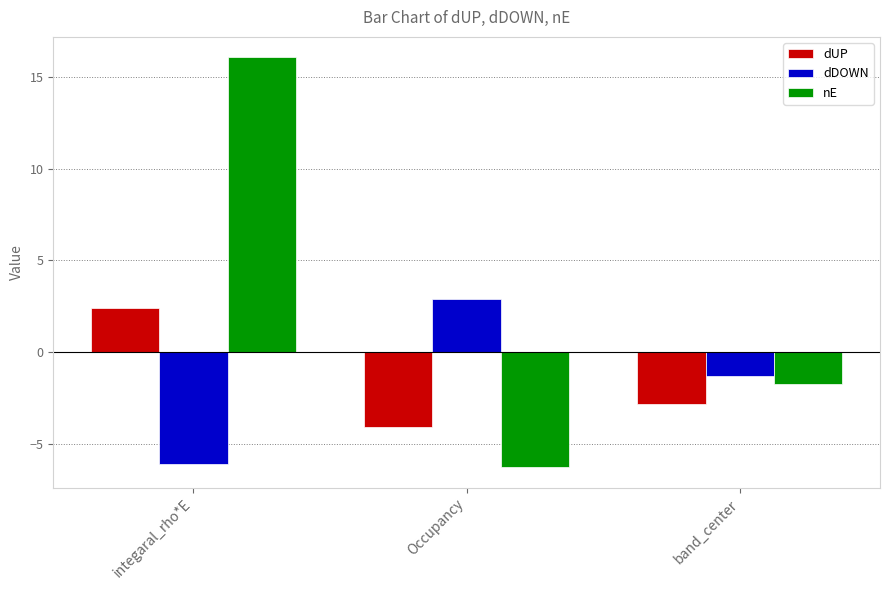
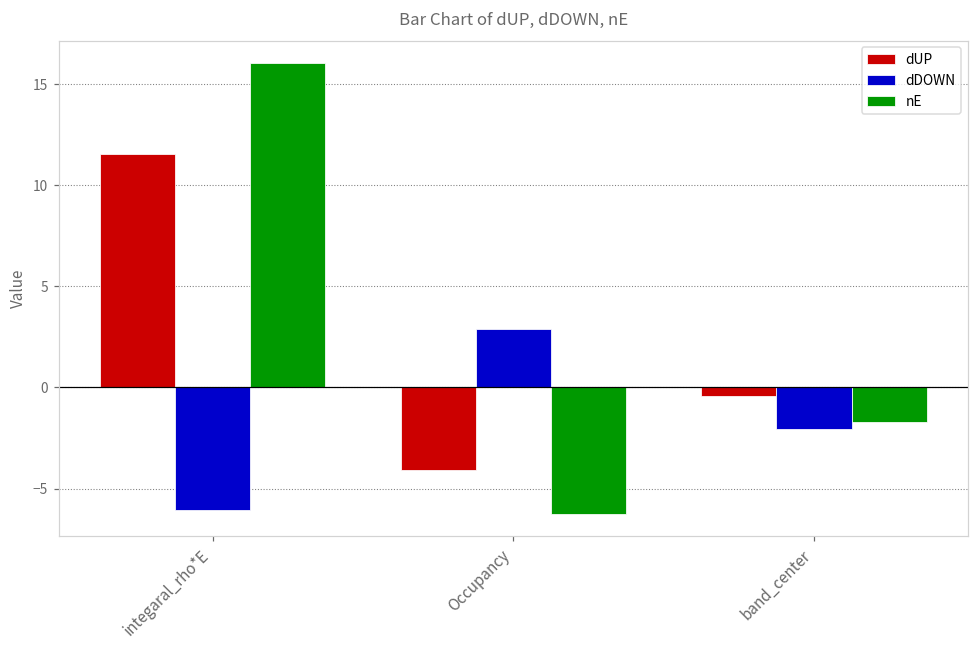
dUP, integaral_rho*E: 2.4 -> 11.5
dUP, band_center: -2.8 -> -0.4
dDOWN, band_center: -1.3 -> -2.1
